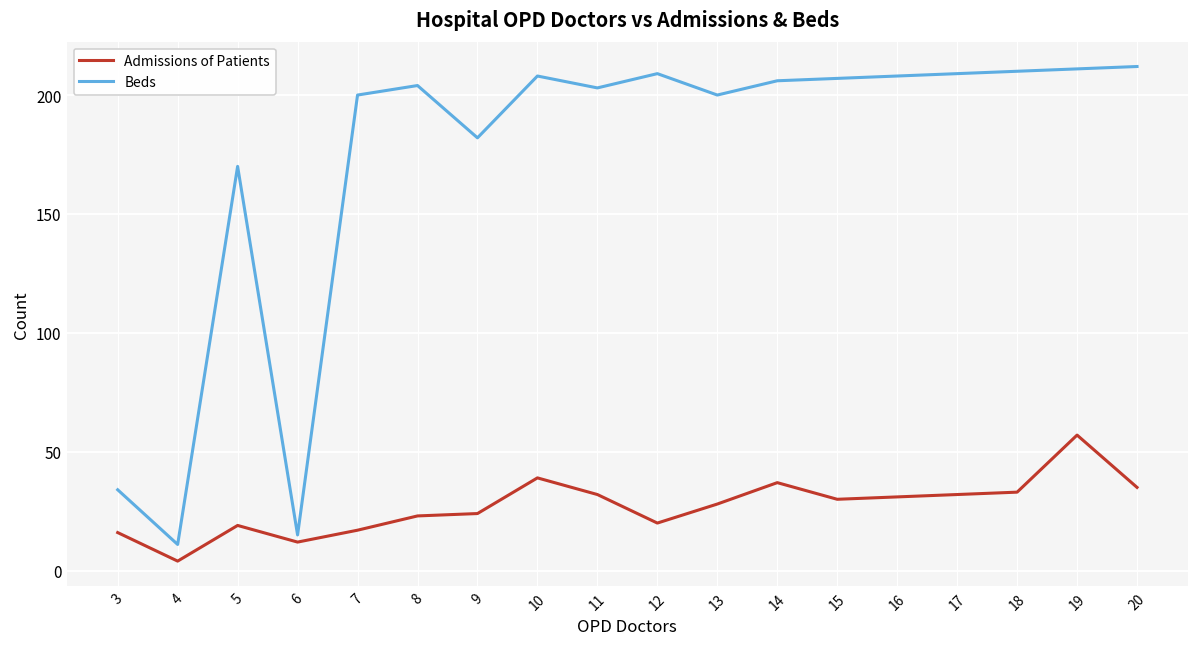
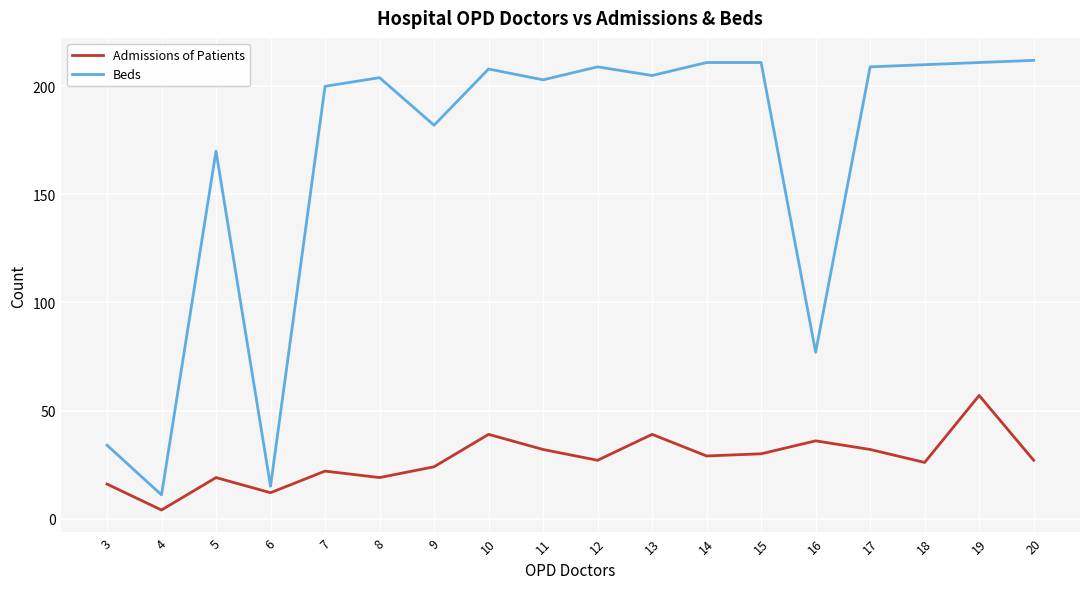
Admissions of Patients, 7: 17 -> 22
Admissions of Patients, 8: 23 -> 19
Admissions of Patients, 12: 20 -> 27
Admissions of Patients, 13: 28 -> 39
Beds, 13: 200 -> 205
Admissions of Patients, 14: 37 -> 29
Beds, 14: 206 -> 211
Beds, 15: 207 -> 211
Admissions of Patients, 16: 31 -> 36
Beds, 16: 208 -> 77
Admissions of Patients, 18: 33 -> 26
Admissions of Patients, 20: 35 -> 27
